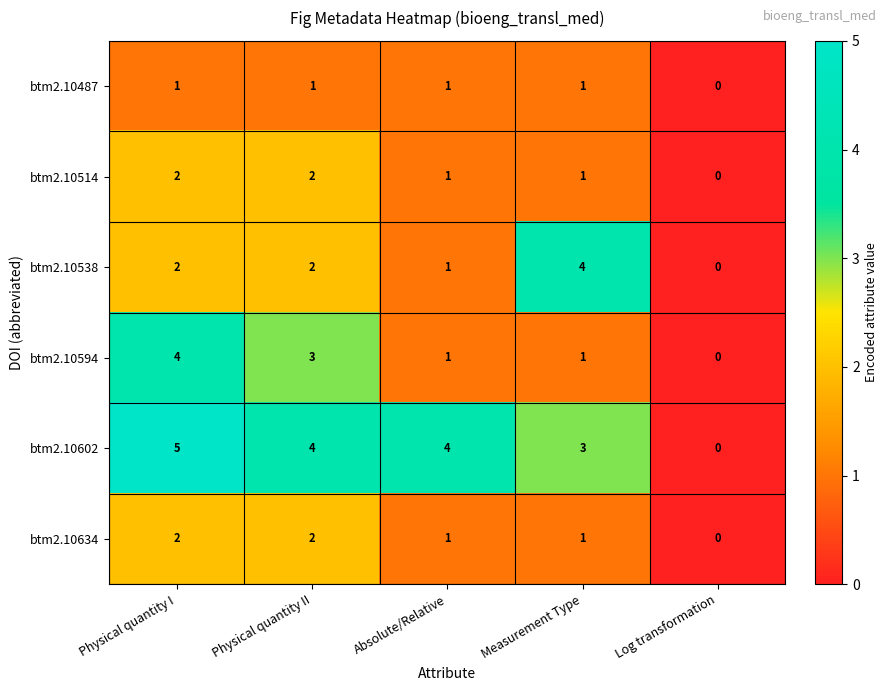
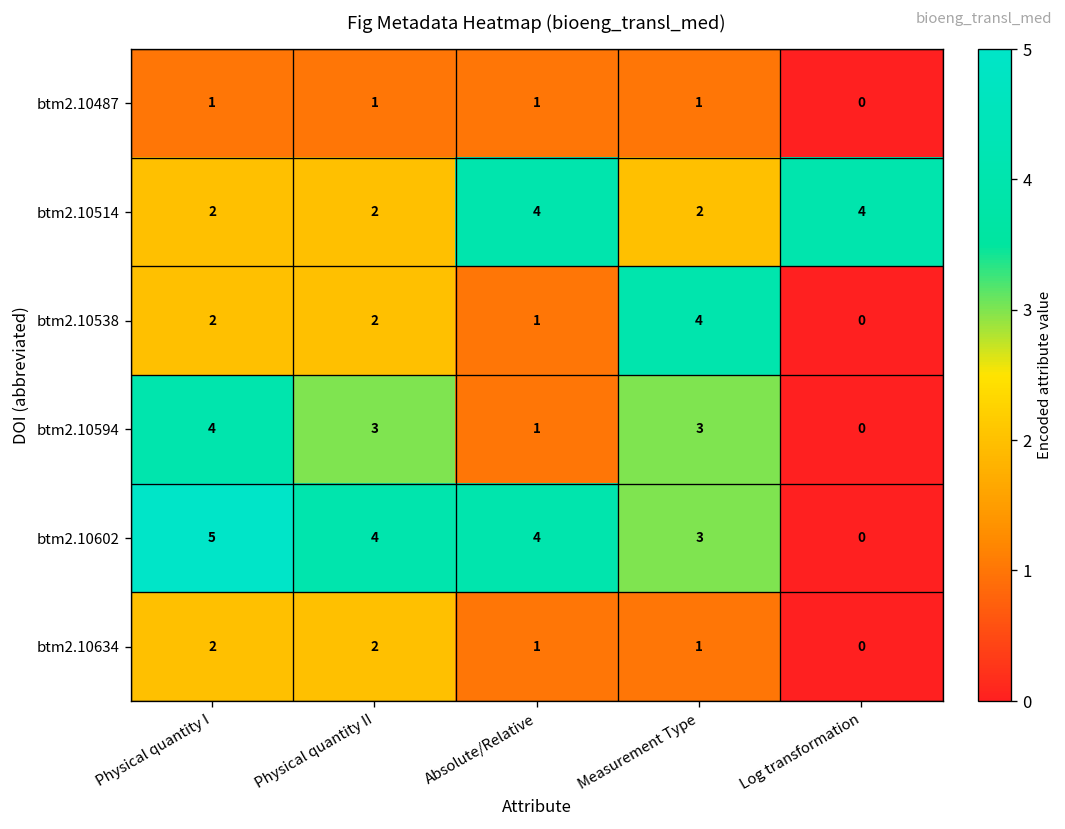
btm2.10514, Absolute/Relative: 1 -> 4
btm2.10514, Measurement Type: 1 -> 2
btm2.10514, Log transformation: 0 -> 4
btm2.10594, Measurement Type: 1 -> 3
